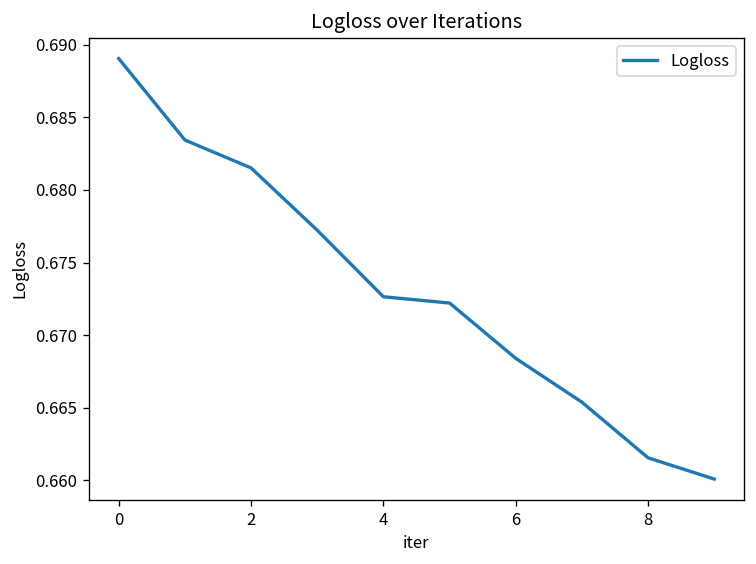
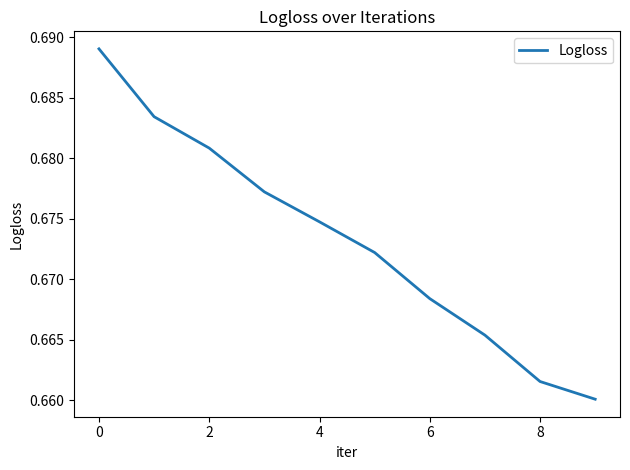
2: 0.6815 -> 0.6808
4: 0.6726 -> 0.6747
